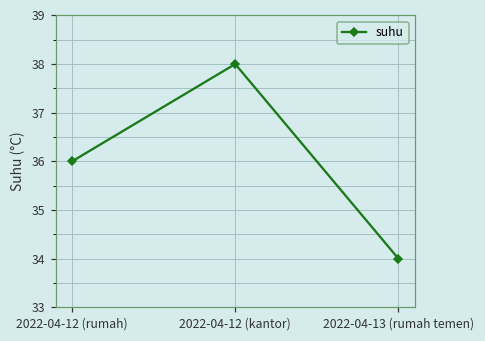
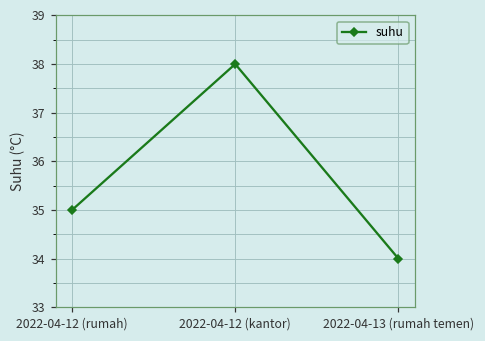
2022-04-12 (rumah): 36 -> 35
